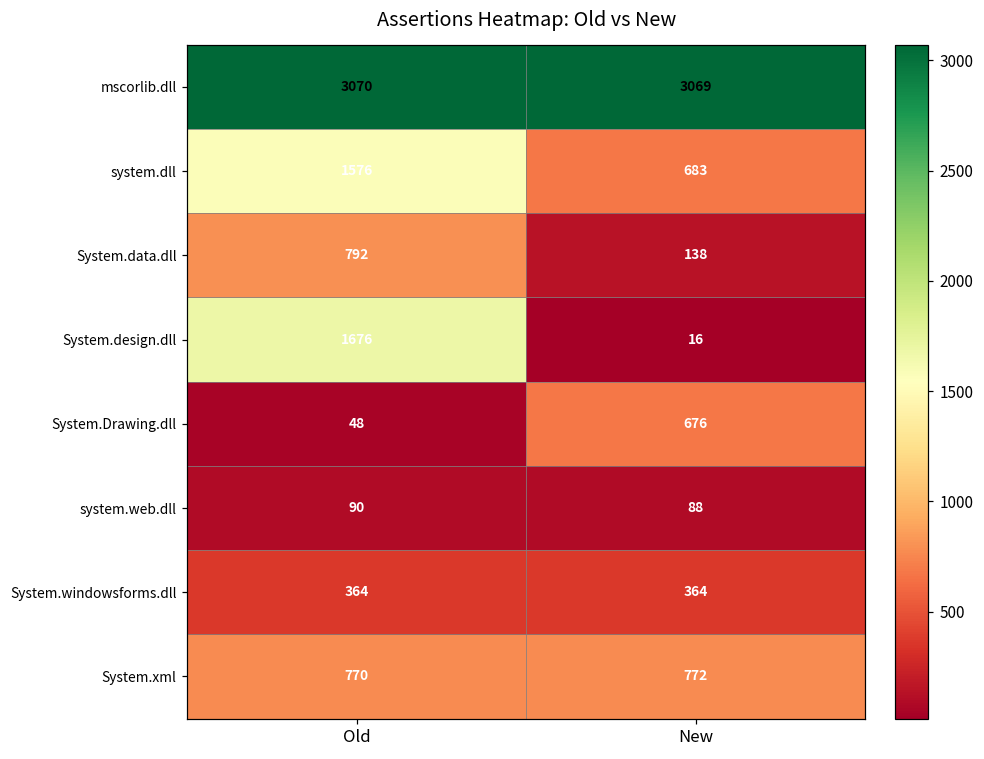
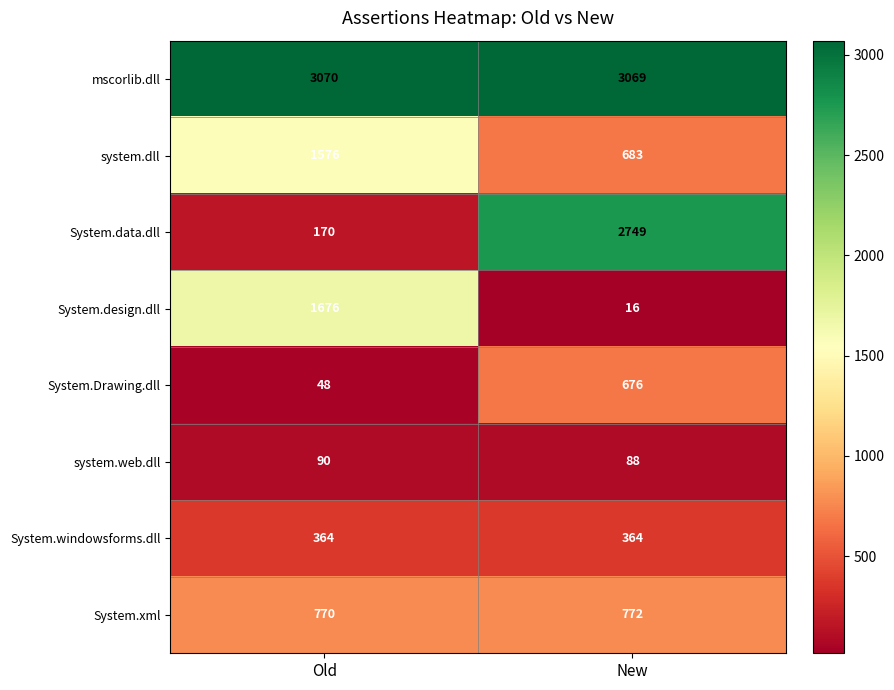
System.data.dll, Old: 792 -> 170
System.data.dll, New: 138 -> 2749
